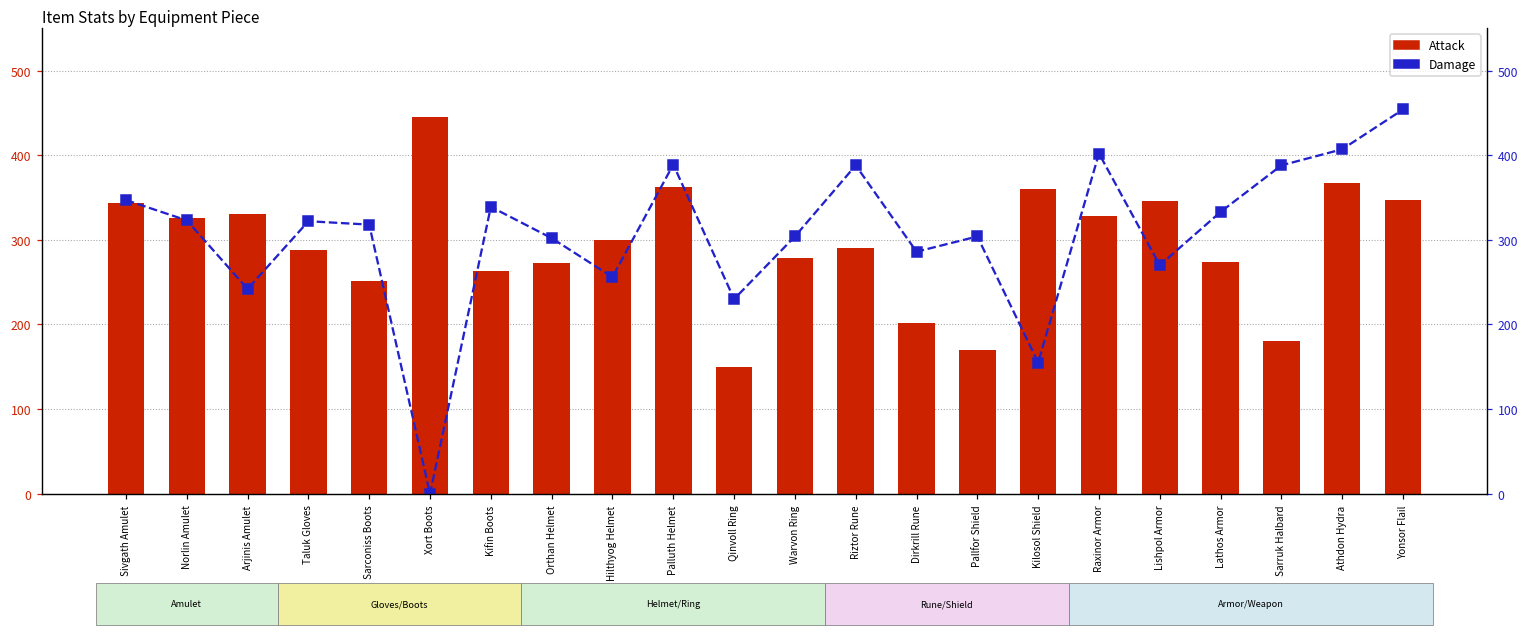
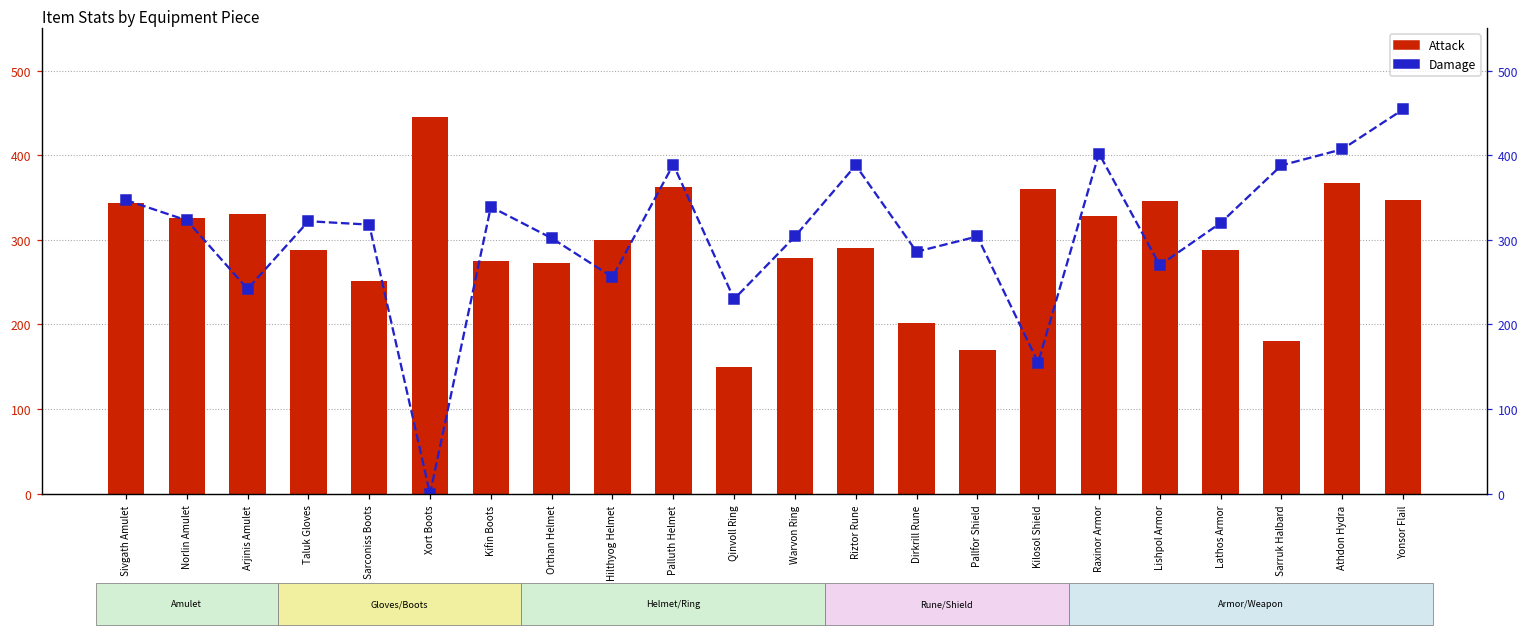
Attack, Kifin Boots: 260 -> 280
Attack, Lathos Armor: 270 -> 290
Damage, Lathos Armor: 330 -> 320
